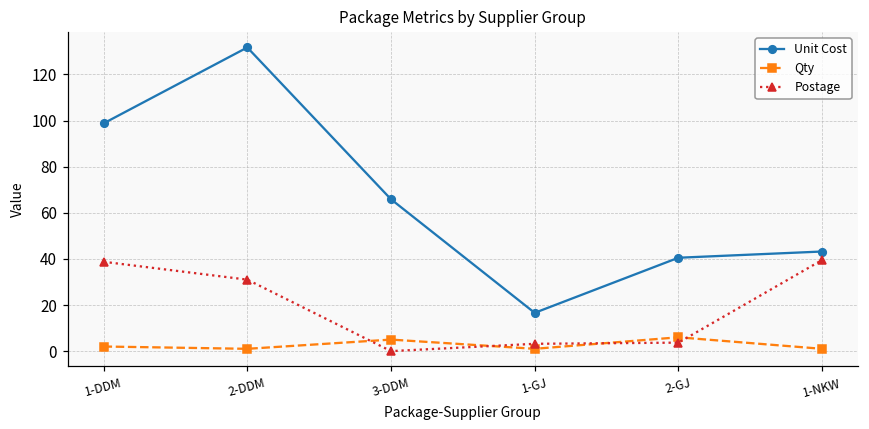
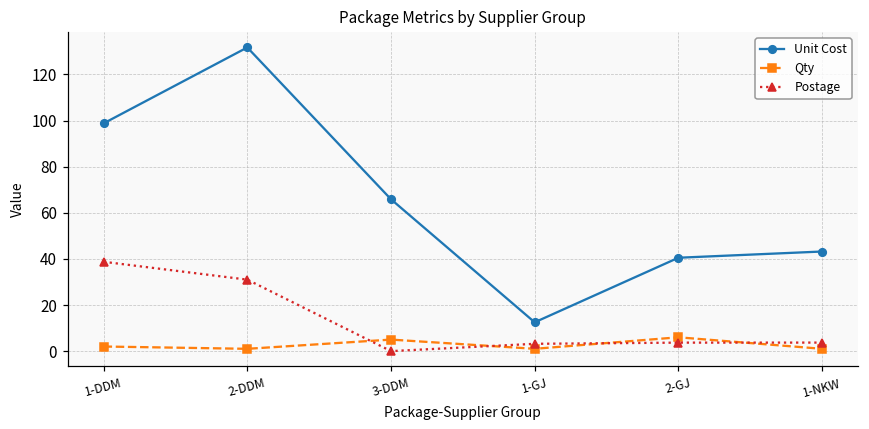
Unit Cost, 1-GJ: 17 -> 13
Postage, 1-NKW: 40 -> 4
